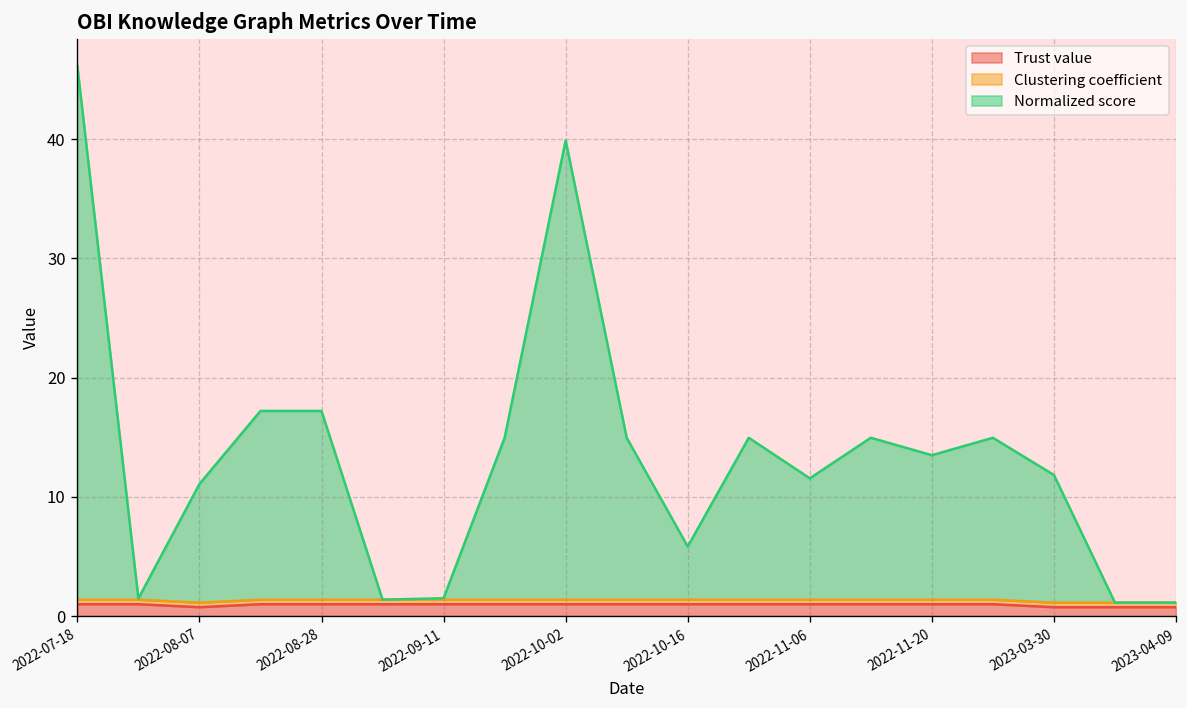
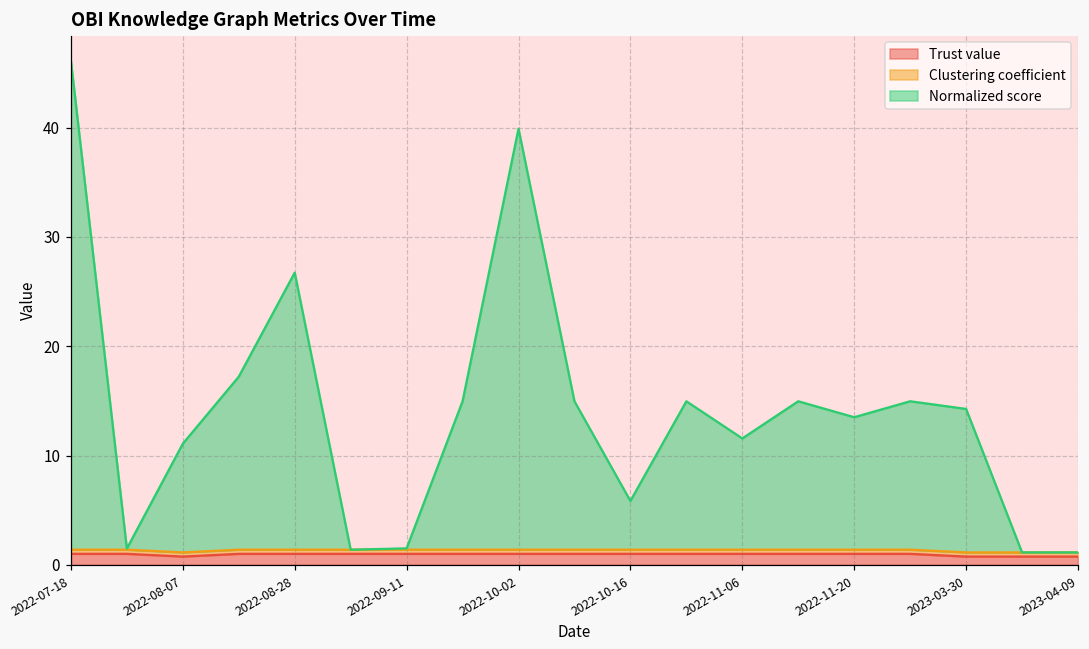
Normalized score, 2022-08-28: 16 -> 25
Normalized score, 2023-03-30: 11 -> 13
